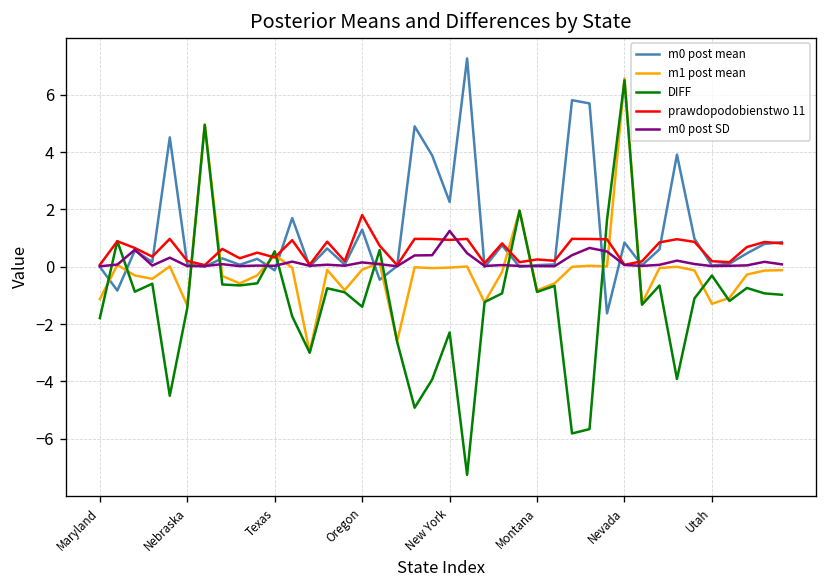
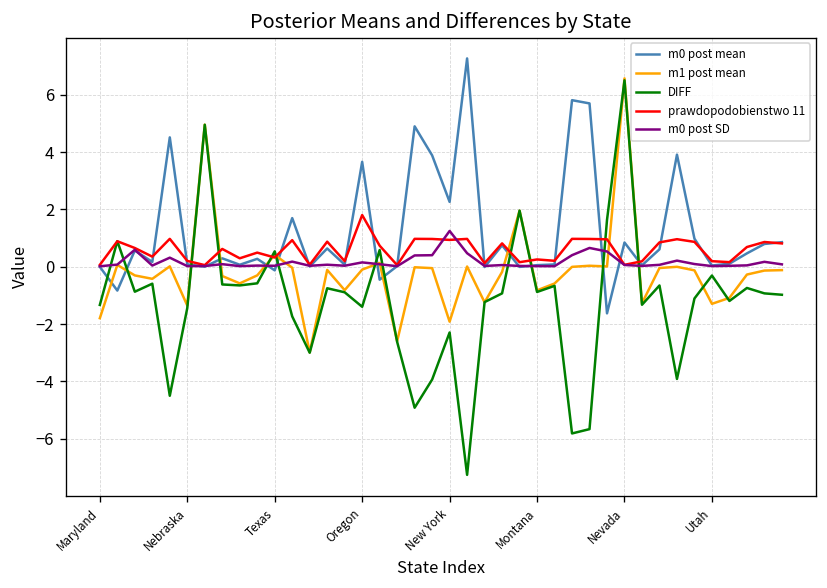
m1 post mean, Maryland: -1.1 -> -1.8
DIFF, Maryland: -1.8 -> -1.3
m0 post mean, Oregon: 1.3 -> 3.7
m1 post mean, New York: 0.0 -> -1.9
